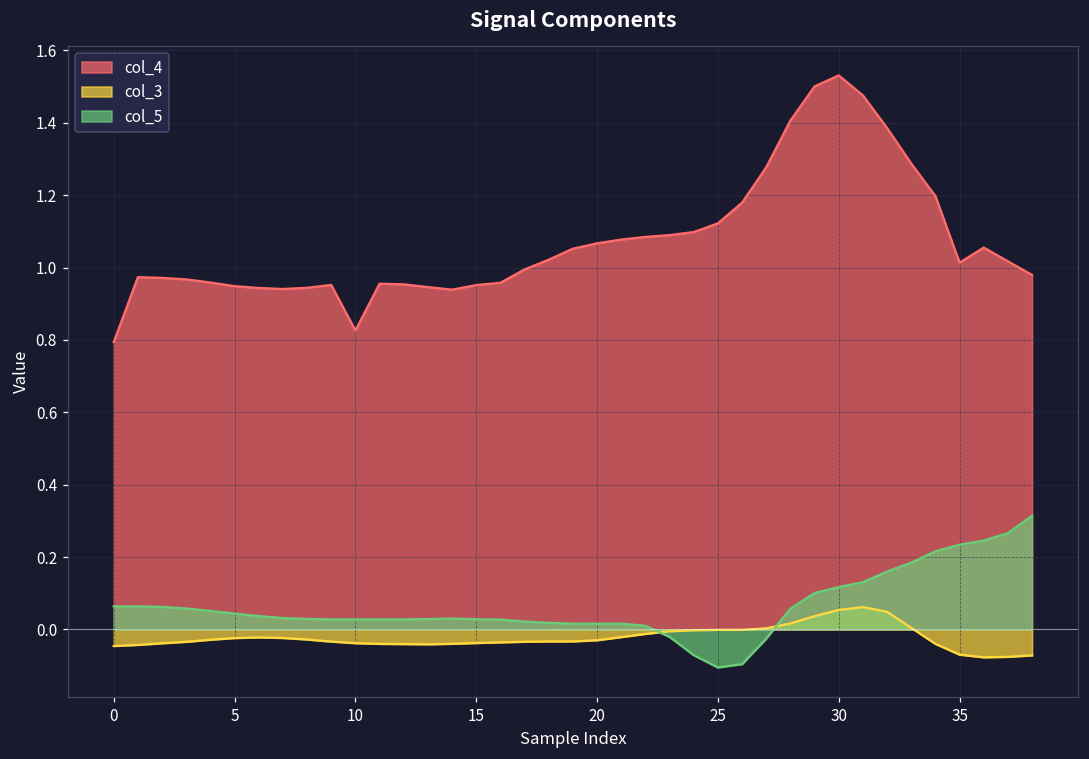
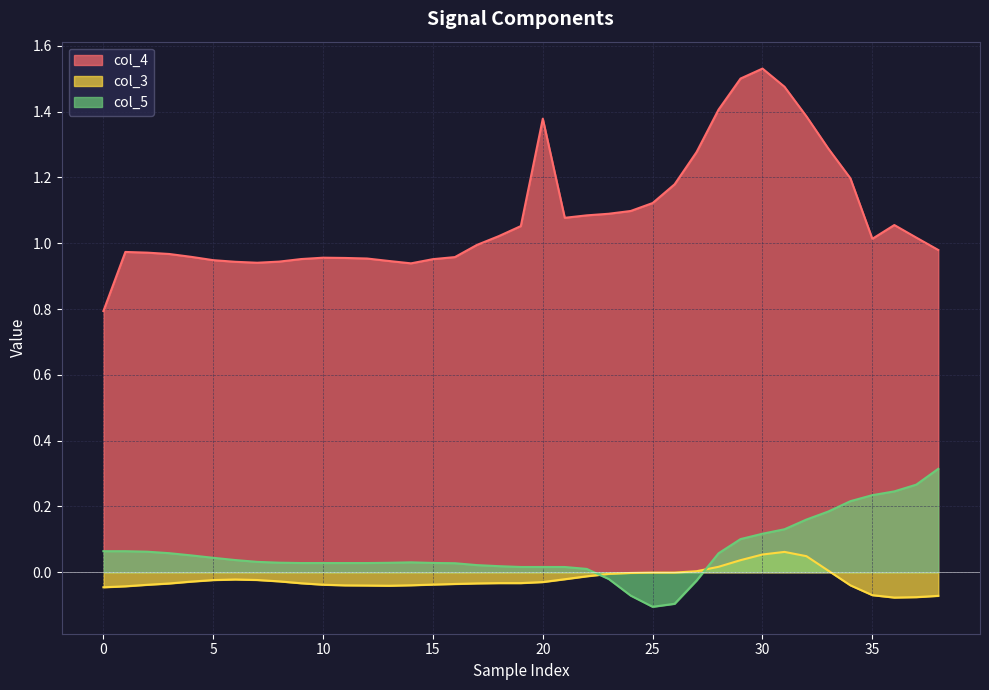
col_4, 10: 0.83 -> 0.96
col_4, 20: 1.07 -> 1.38
